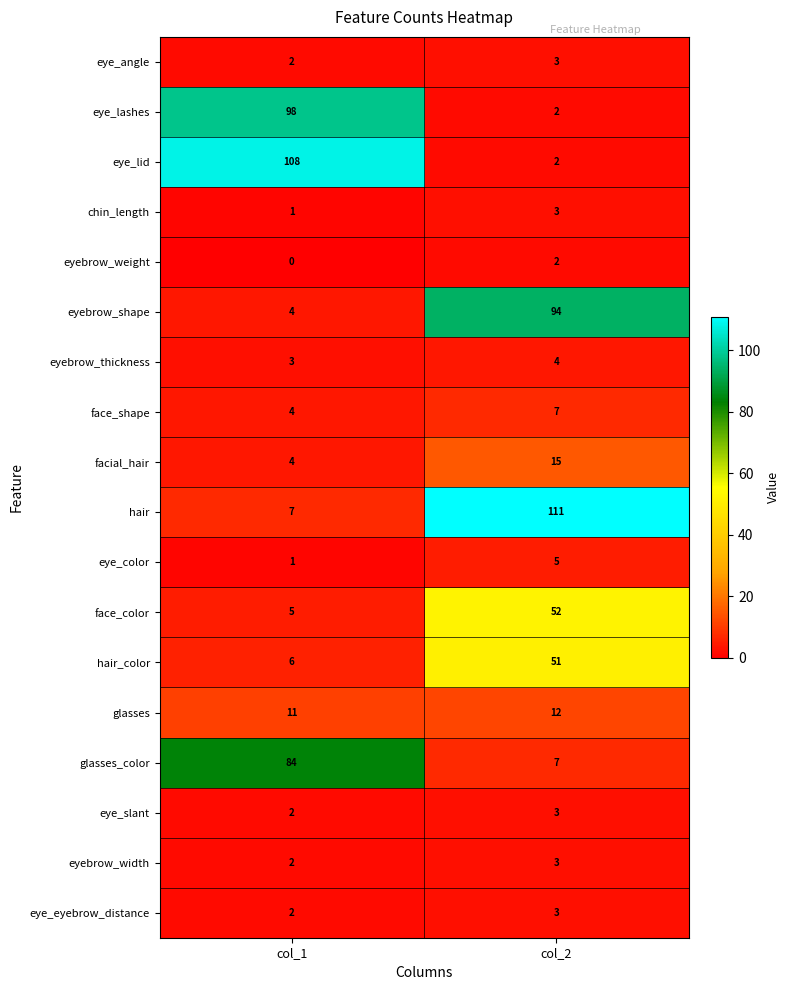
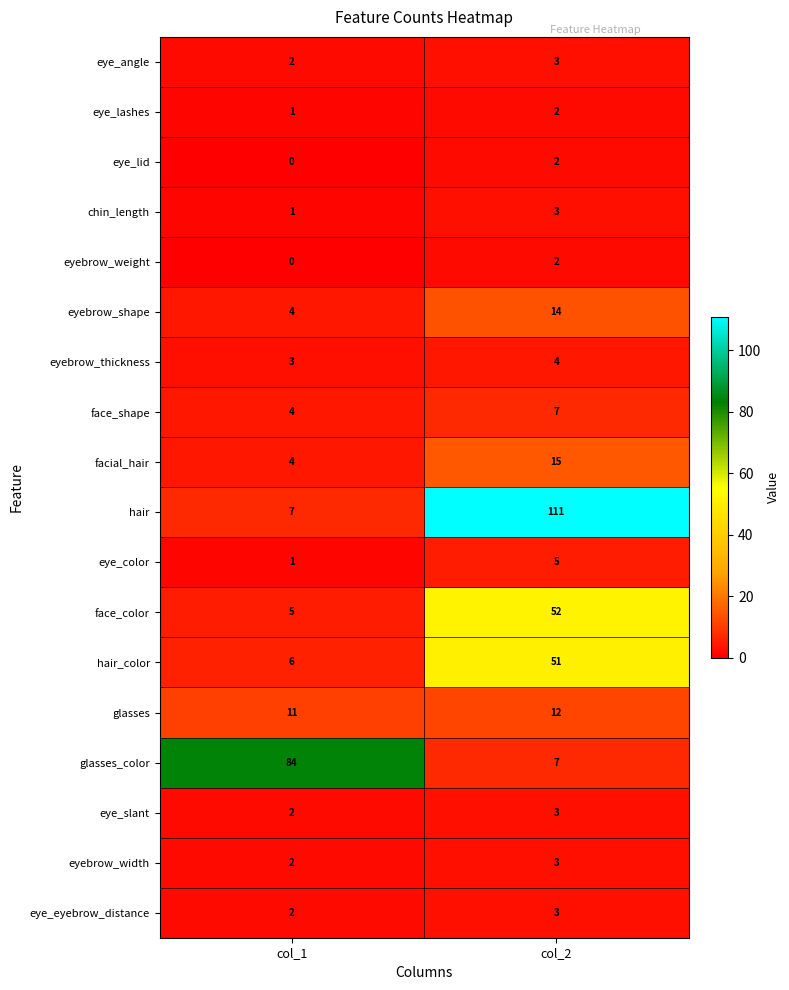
eye_lashes, col_1: 98 -> 1
eye_lid, col_1: 108 -> 0
eyebrow_shape, col_2: 94 -> 14
